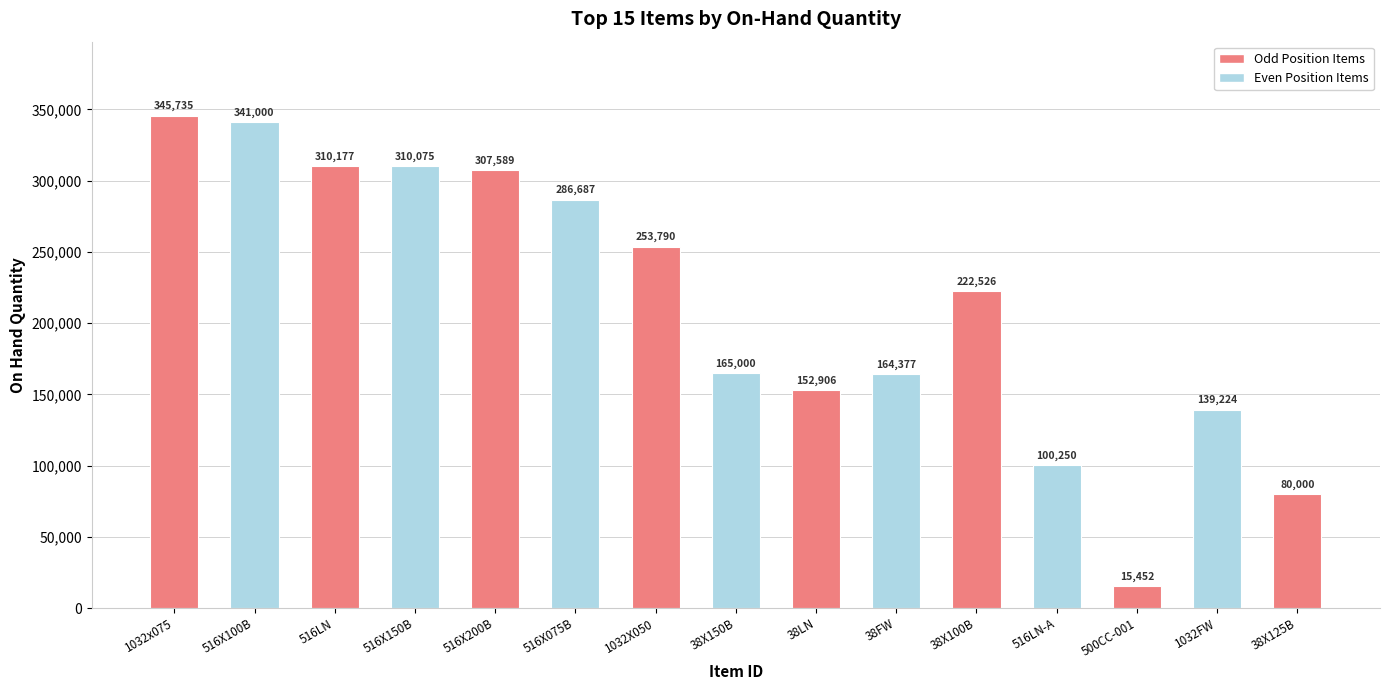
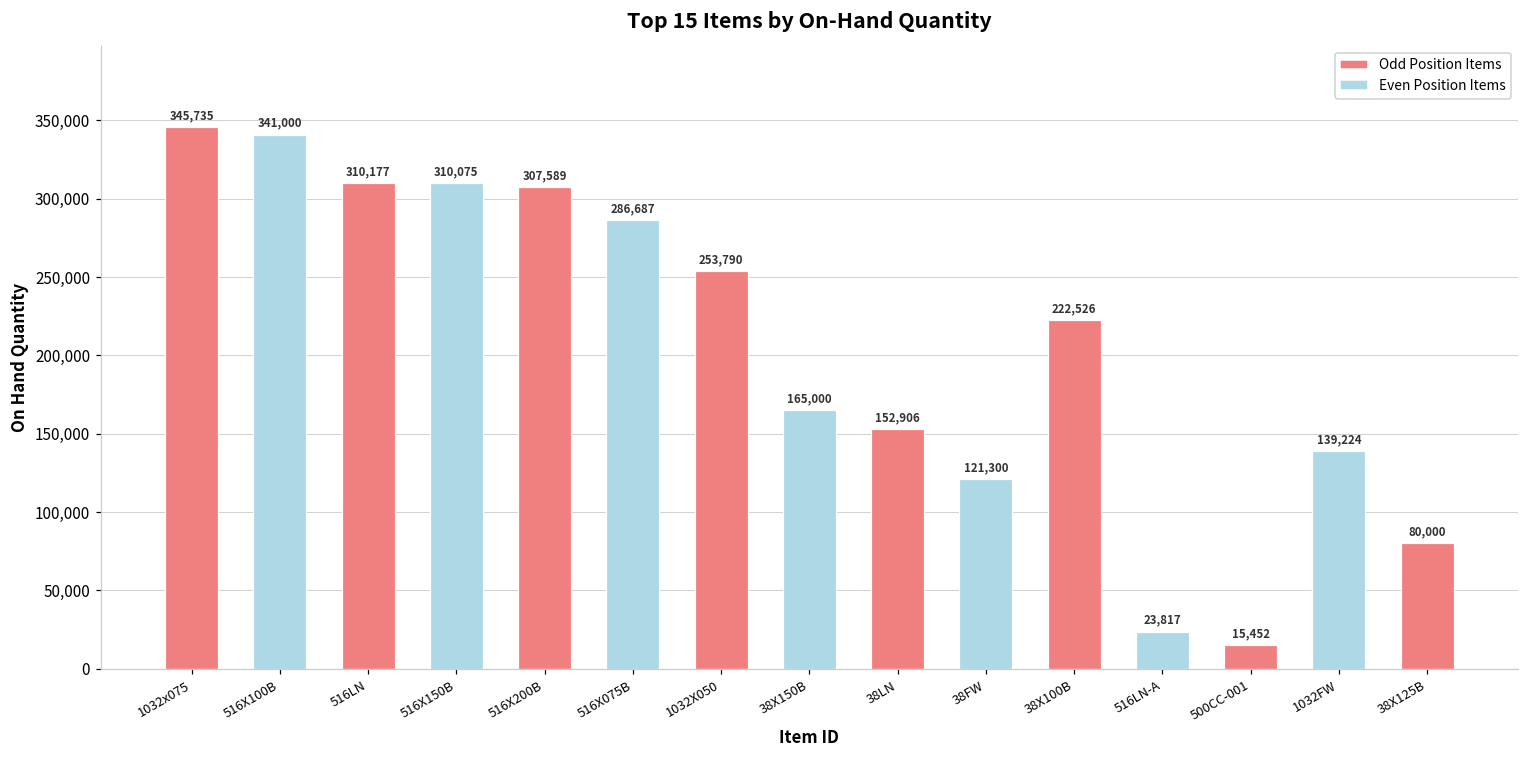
38FW: 164,377 -> 121,300
516LN-A: 100,250 -> 23,817
